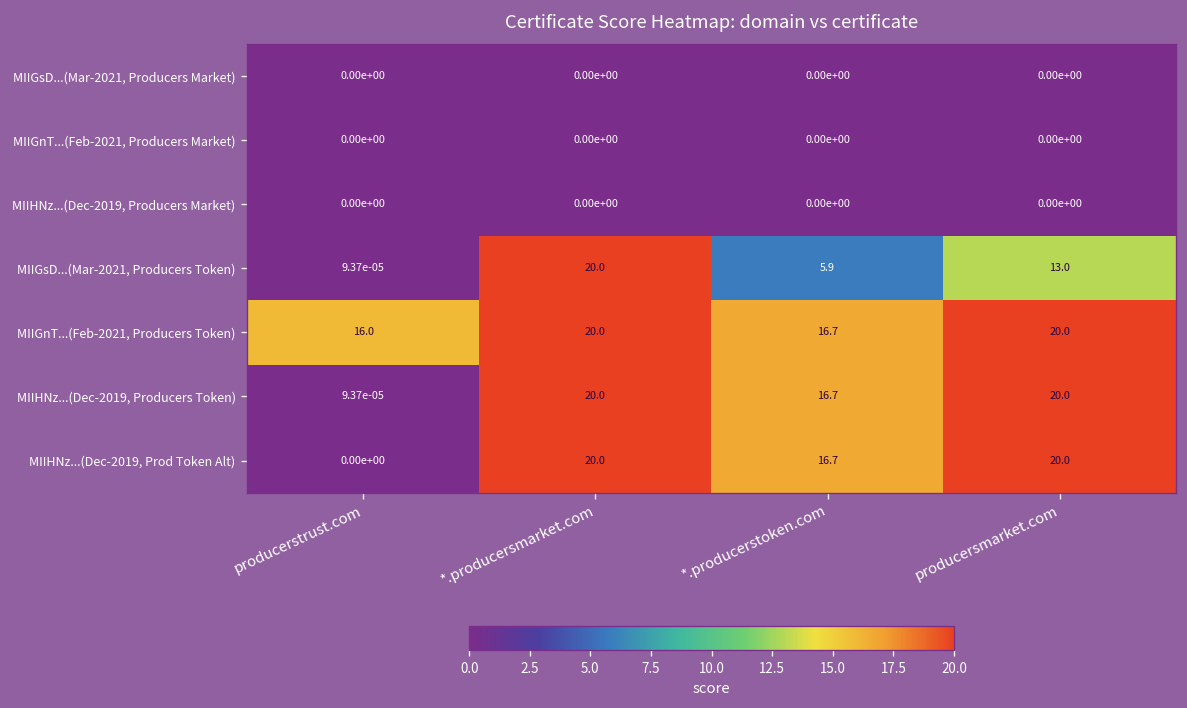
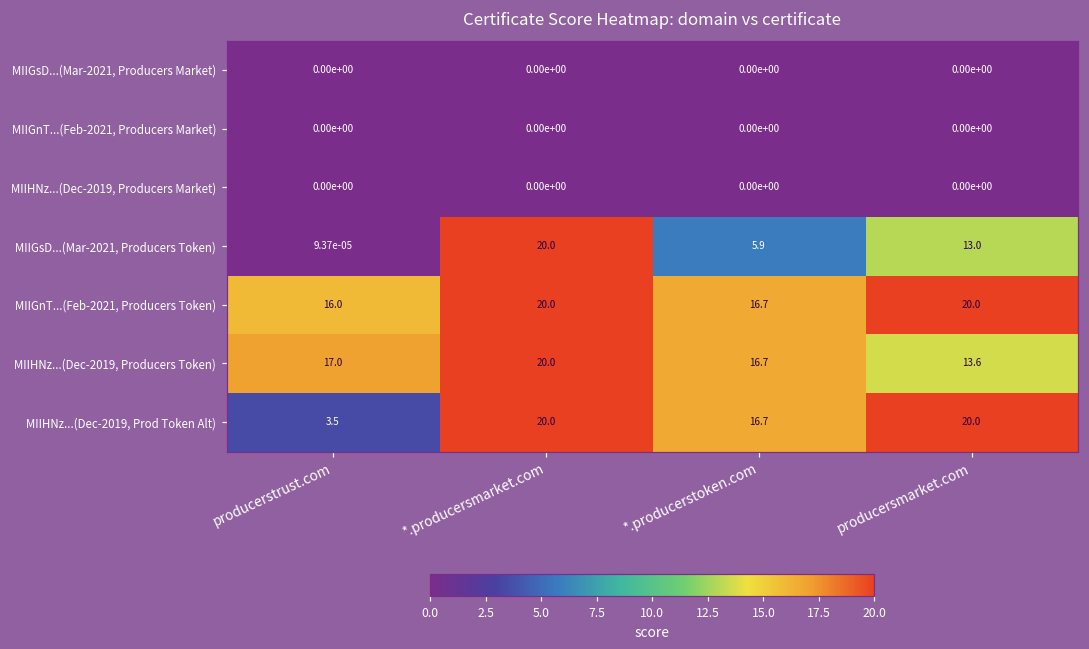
MIIHNz...(Dec-2019, Producers Token), producerstrust.com: 9.37e-05 -> 17.0
MIIHNz...(Dec-2019, Producers Token), producersmarket.com: 20.0 -> 13.6
MIIHNz...(Dec-2019, Prod Token Alt), producerstrust.com: 0.00e+00 -> 3.5
